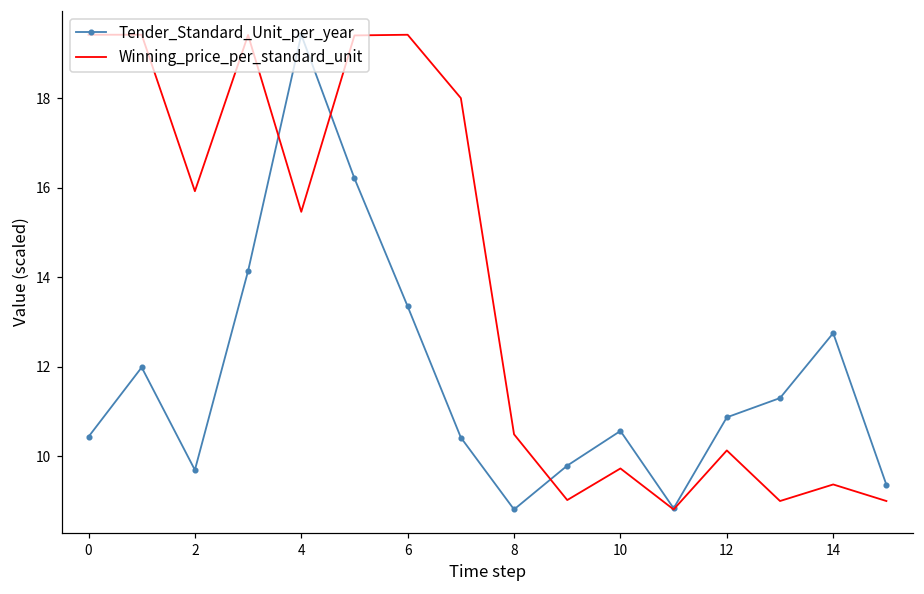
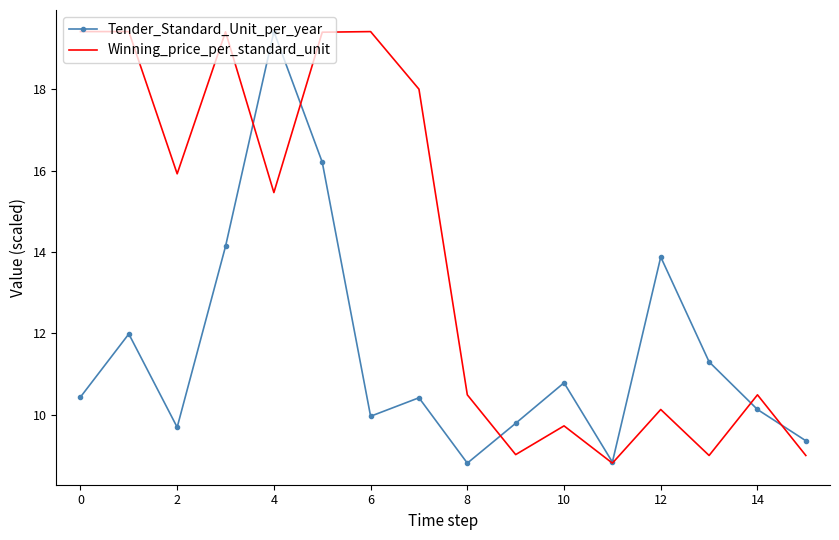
Tender_Standard_Unit_per_year, 6: 13.3 -> 10.0
Tender_Standard_Unit_per_year, 10: 10.6 -> 10.8
Tender_Standard_Unit_per_year, 12: 10.9 -> 13.9
Tender_Standard_Unit_per_year, 14: 12.8 -> 10.1
Winning_price_per_standard_unit, 14: 9.4 -> 10.5
